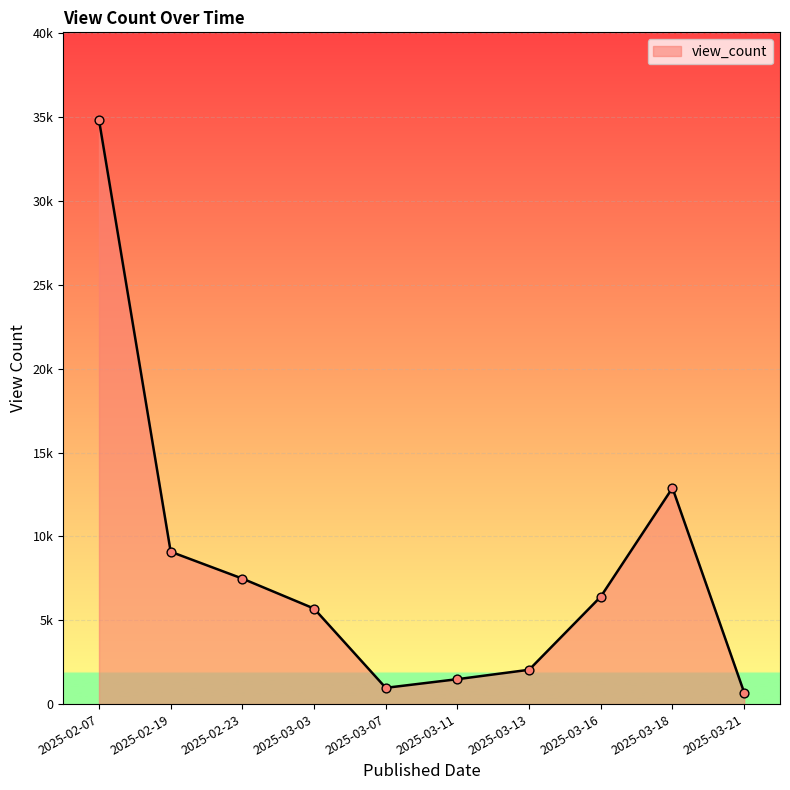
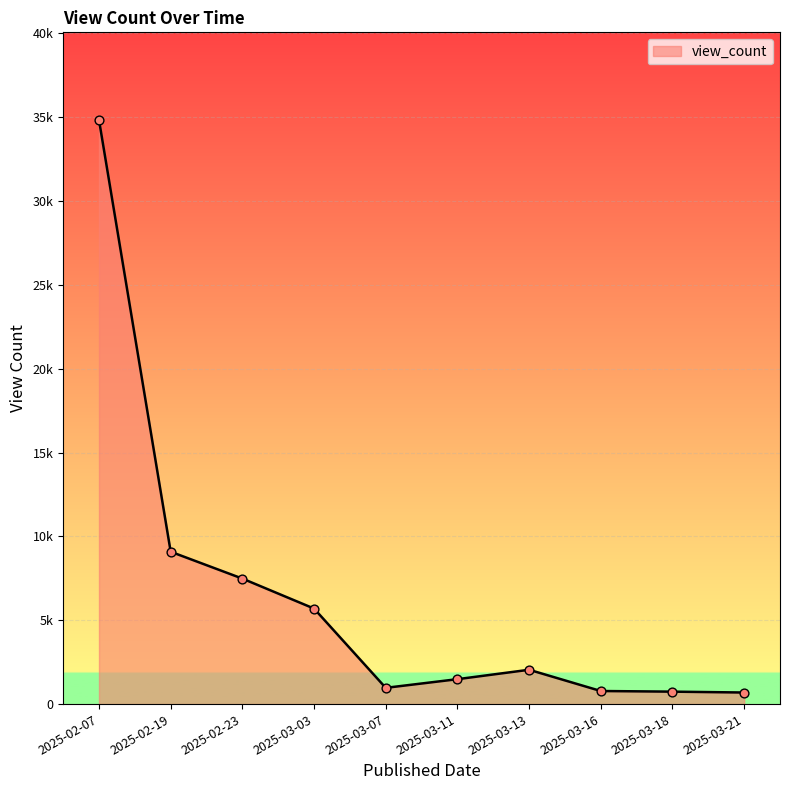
2025-03-16: 6400 -> 800
2025-03-18: 12900 -> 700
